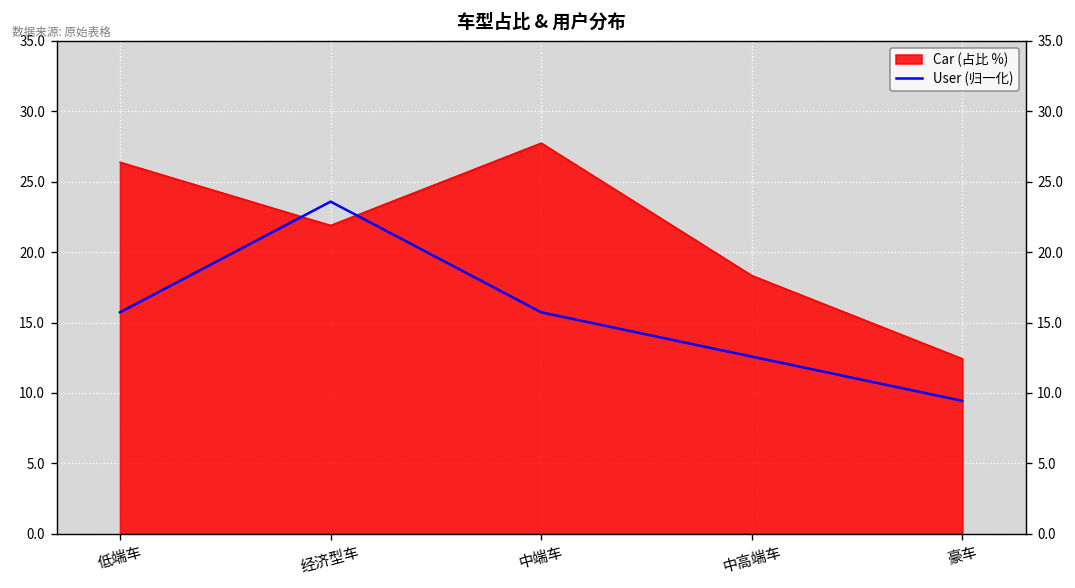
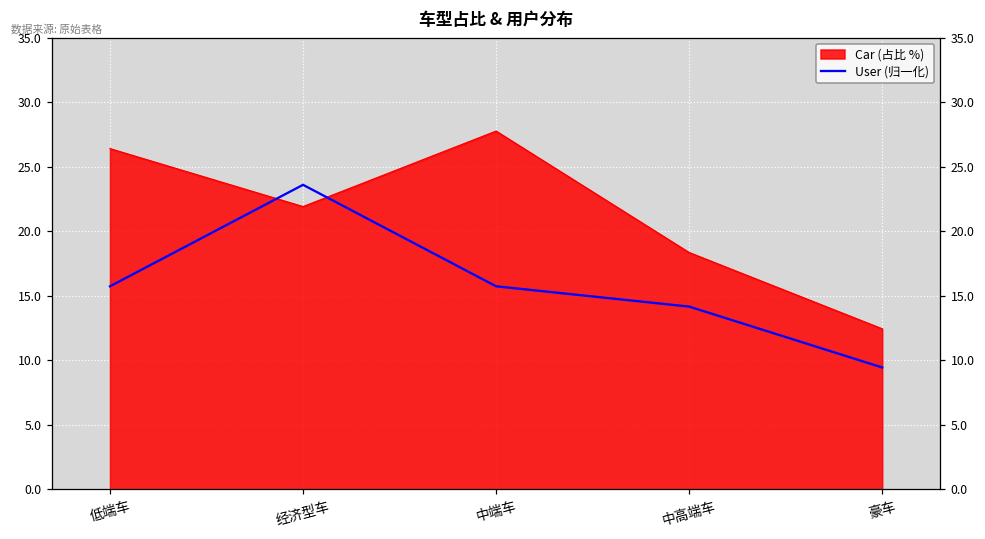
User (归一化), 中高端车: 12.6 -> 14.2
